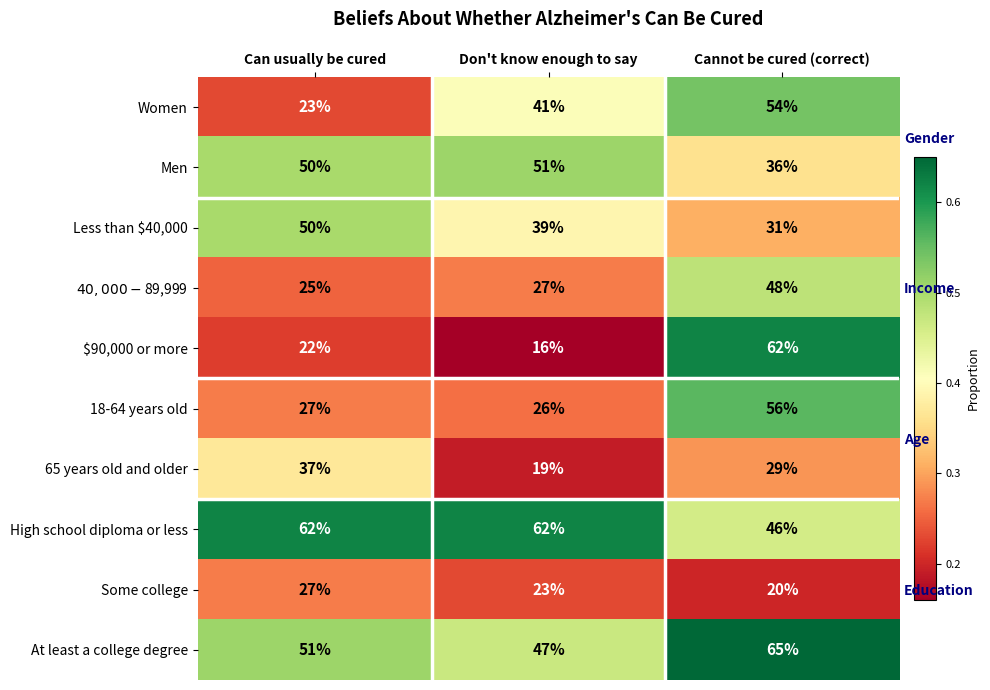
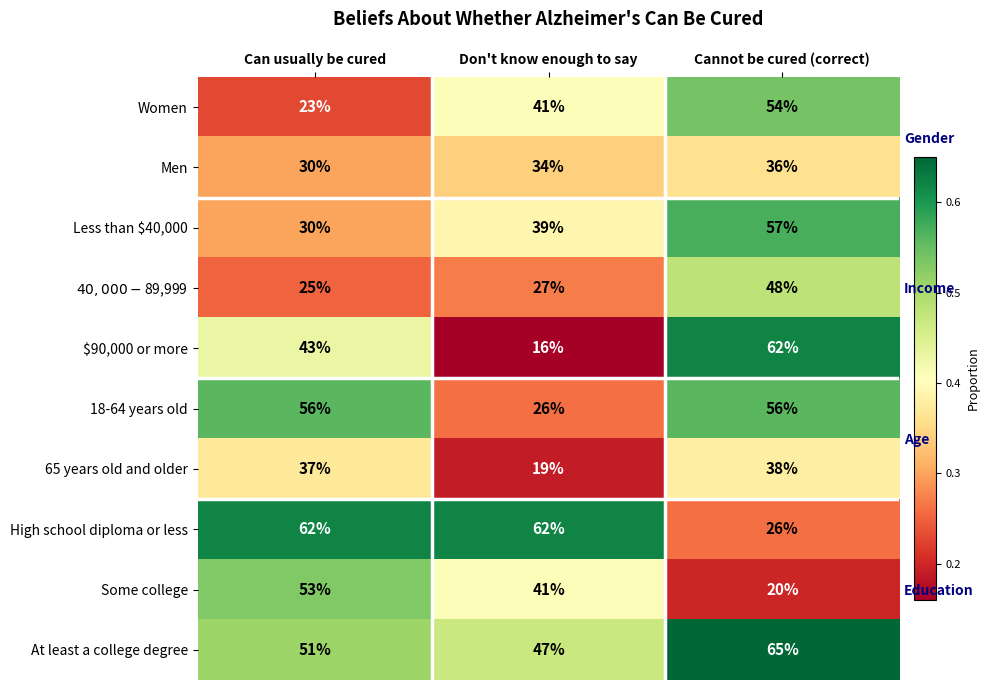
Men, Can usually be cured: 50% -> 30%
Men, Don't know enough to say: 51% -> 34%
Less than $40,000, Can usually be cured: 50% -> 30%
Less than $40,000, Cannot be cured (correct): 31% -> 57%
$90,000 or more, Can usually be cured: 22% -> 43%
18-64 years old, Can usually be cured: 27% -> 56%
65 years old and older, Cannot be cured (correct): 29% -> 38%
High school diploma or less, Cannot be cured (correct): 46% -> 26%
Some college, Can usually be cured: 27% -> 53%
Some college, Don't know enough to say: 23% -> 41%
